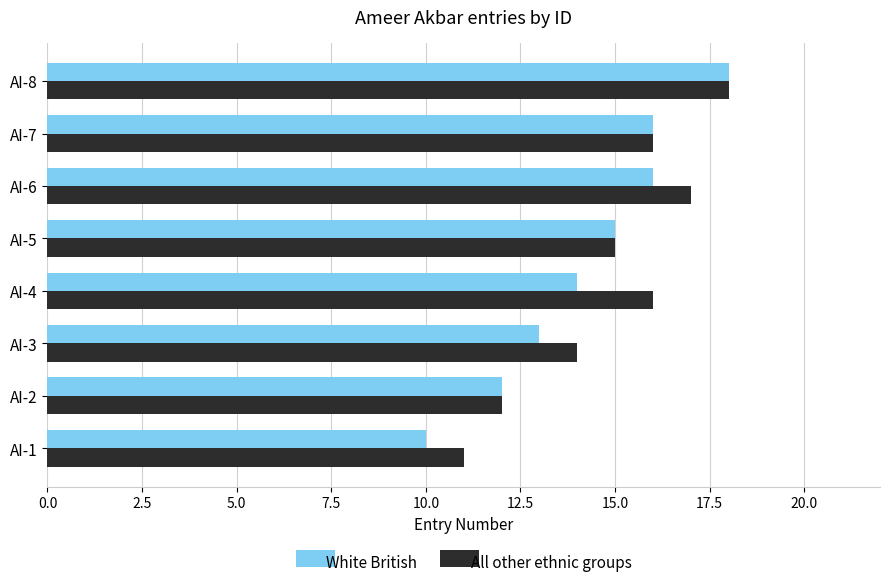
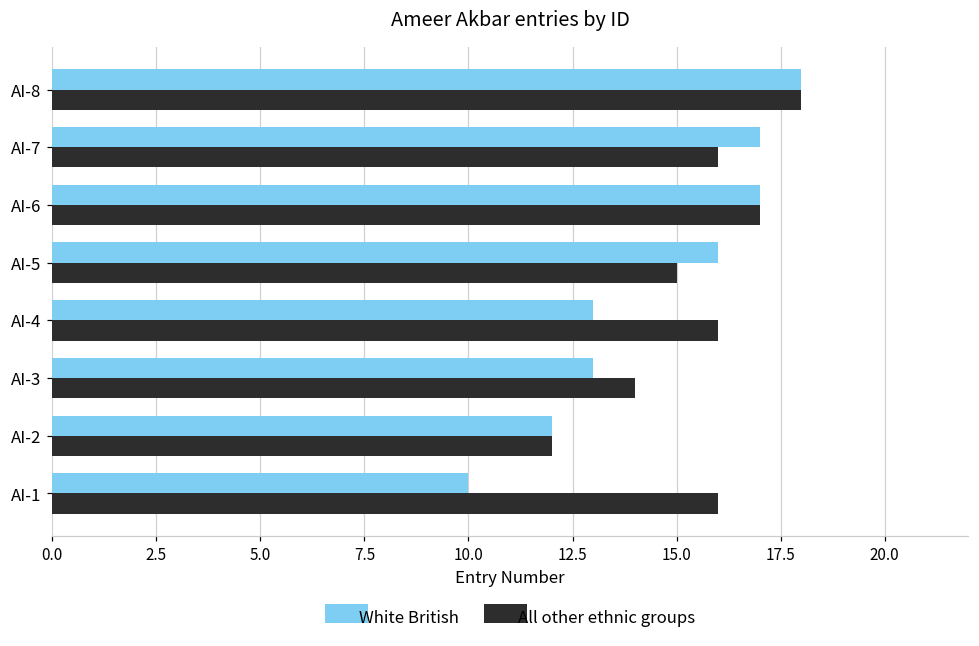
White British, AI-7: 16 -> 17
White British, AI-6: 16 -> 17
White British, AI-5: 15 -> 16
White British, AI-4: 14 -> 13
All other ethnic groups, AI-1: 11 -> 16
